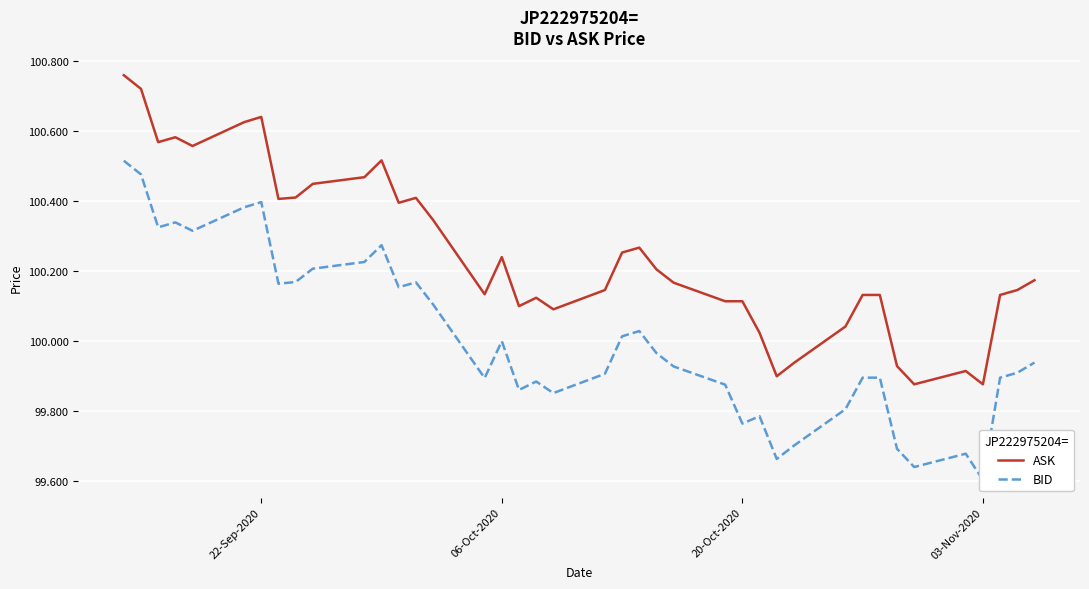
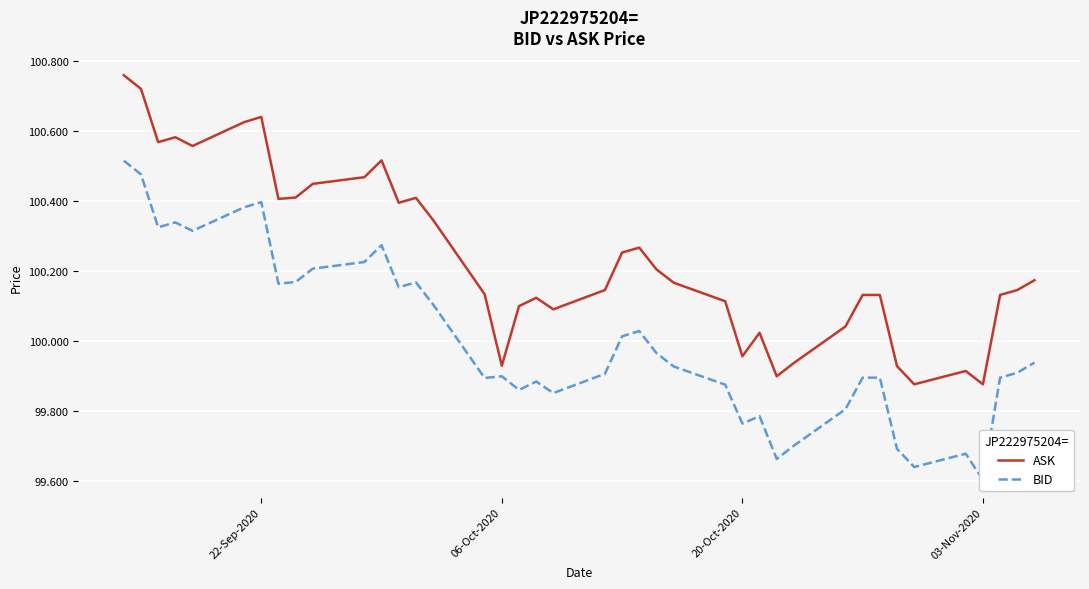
ASK, 06-Oct-2020: 100.24 -> 99.93
BID, 06-Oct-2020: 100.0 -> 99.9
ASK, 20-Oct-2020: 100.11 -> 99.96
